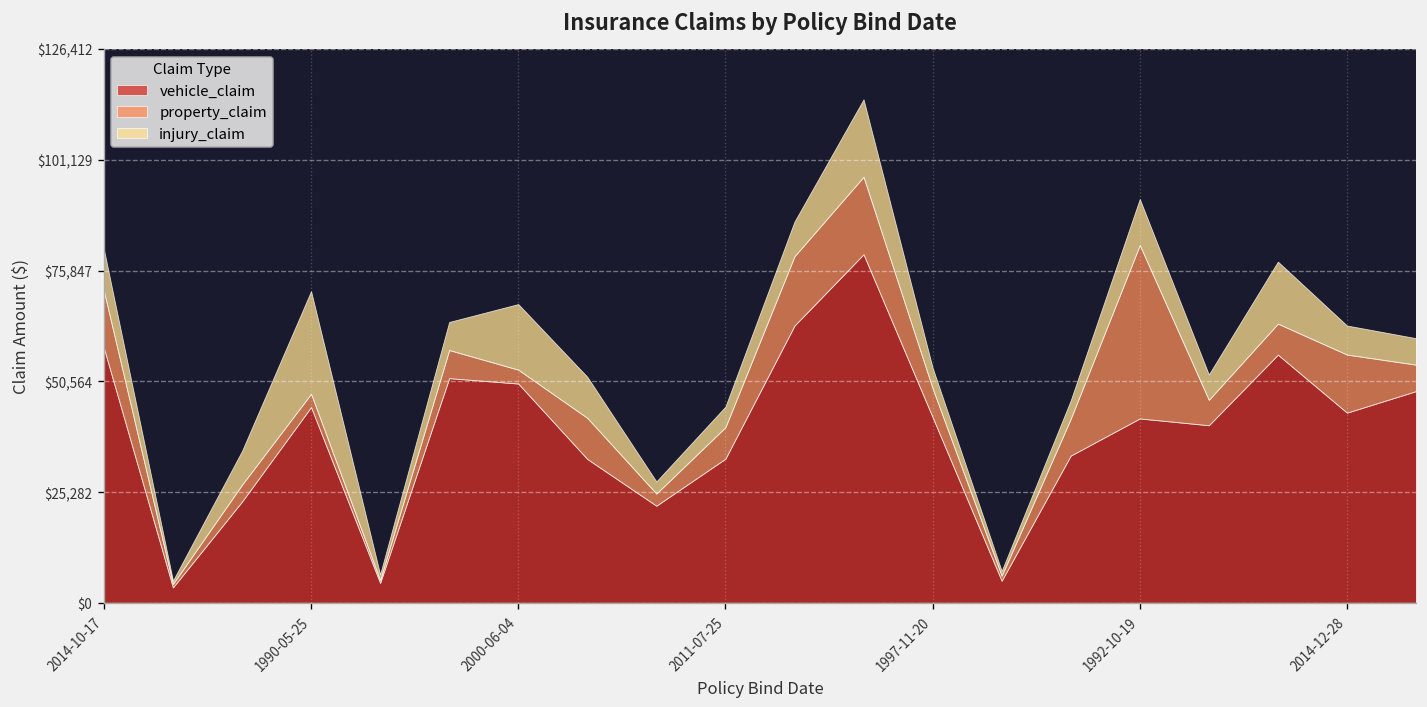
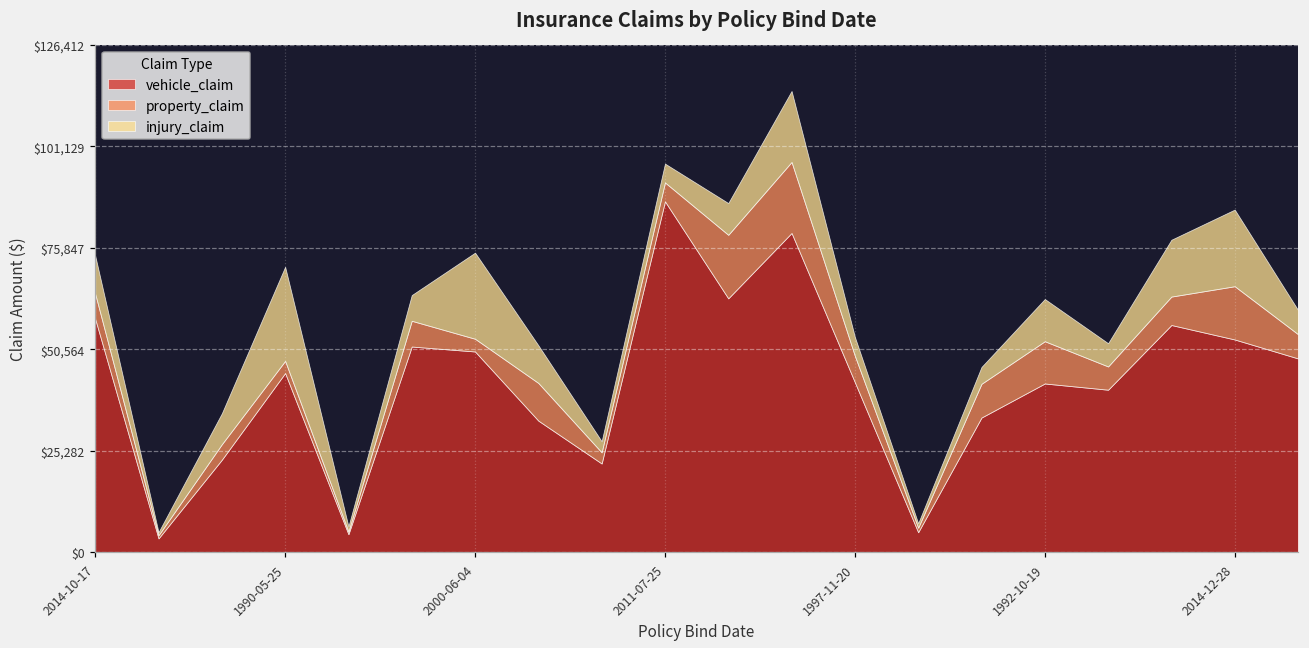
property_claim, 2014-10-17: $13,000 -> $6,000
injury_claim, 2000-06-04: $15,000 -> $21,000
vehicle_claim, 2011-07-25: $33,000 -> $87,000
property_claim, 2011-07-25: $7,000 -> $5,000
property_claim, 1992-10-19: $40,000 -> $11,000
vehicle_claim, 2014-12-28: $43,000 -> $53,000
injury_claim, 2014-12-28: $7,000 -> $19,000
